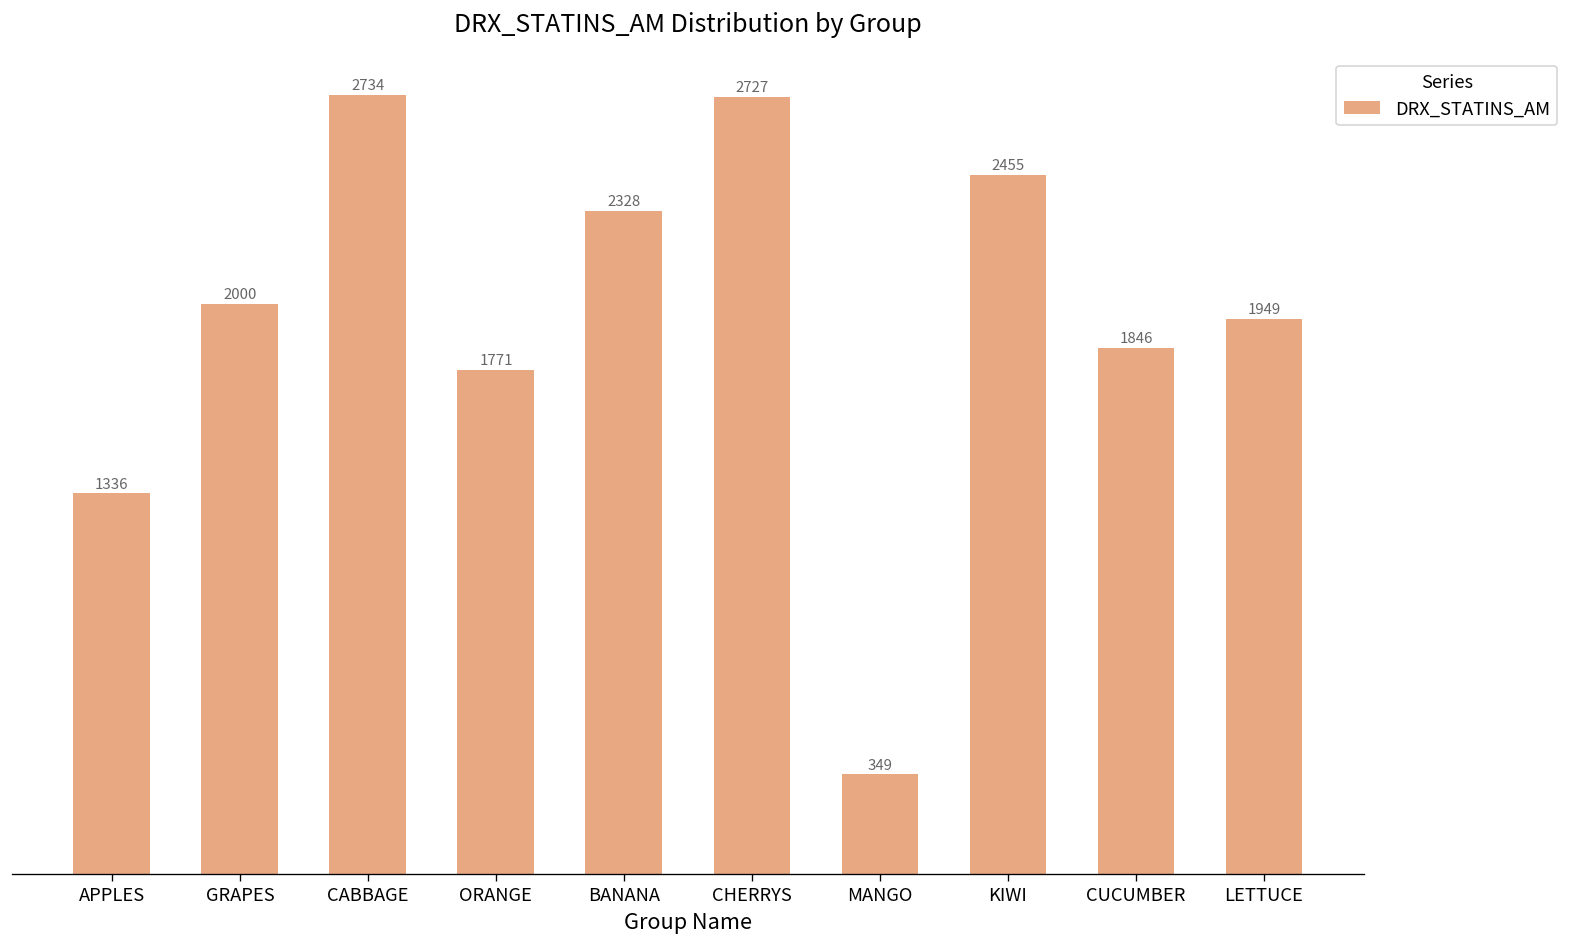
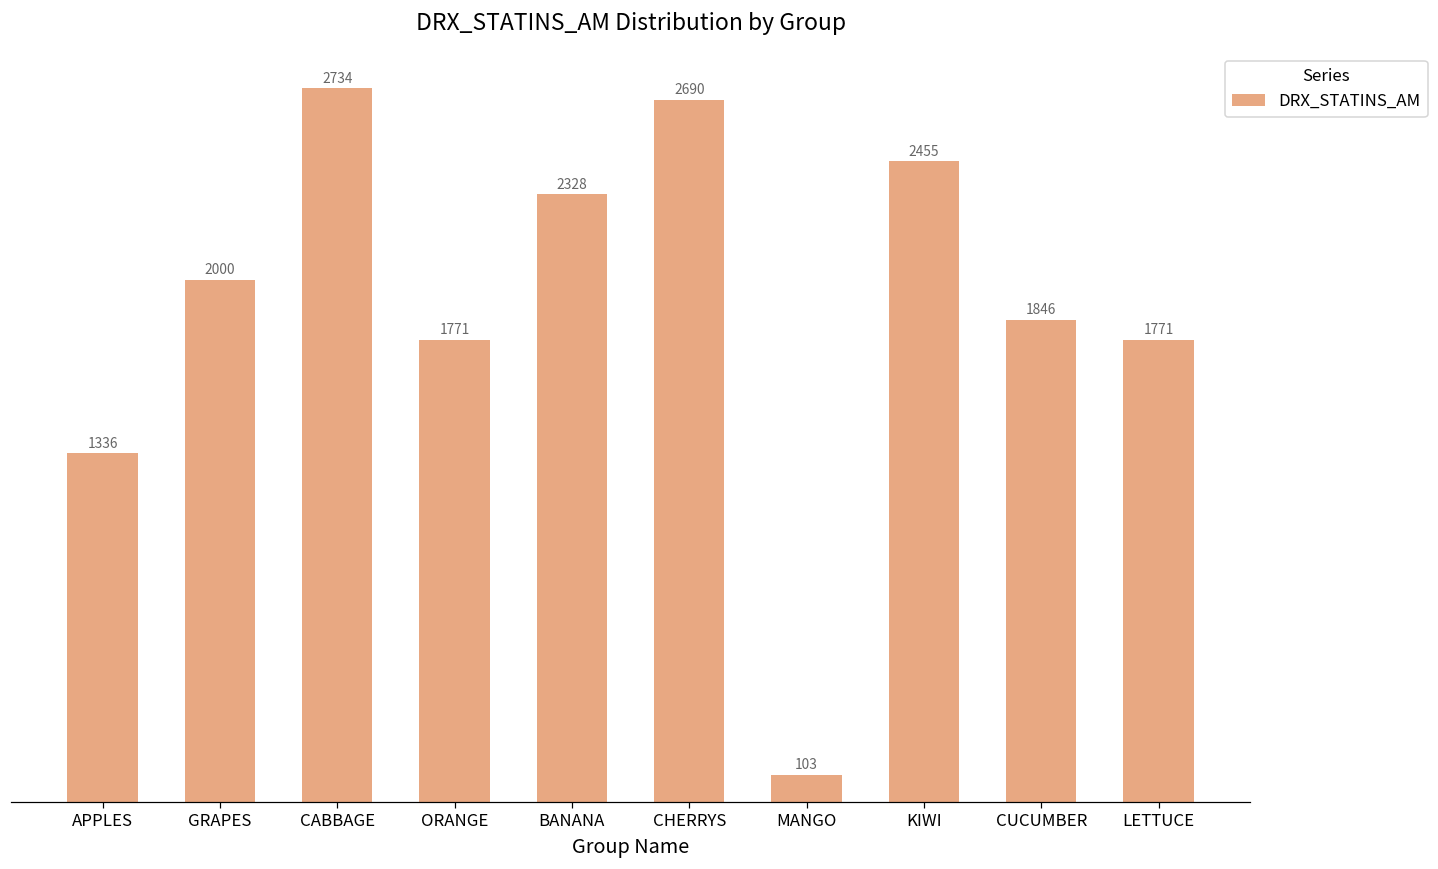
CHERRYS: 2727 -> 2690
MANGO: 349 -> 103
LETTUCE: 1949 -> 1771
